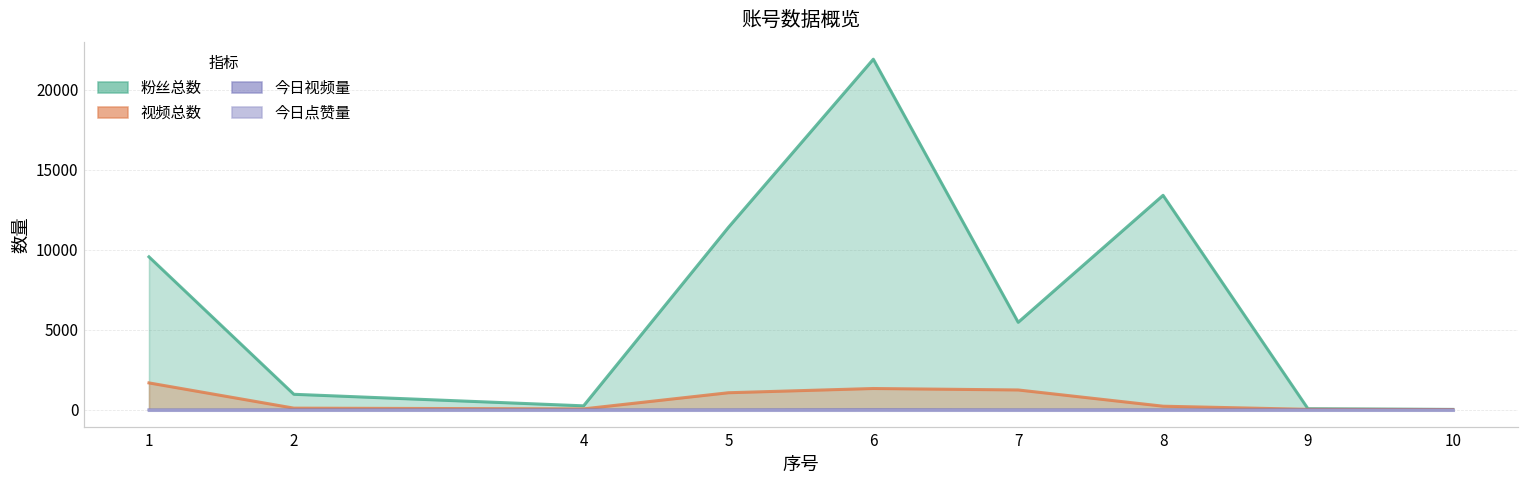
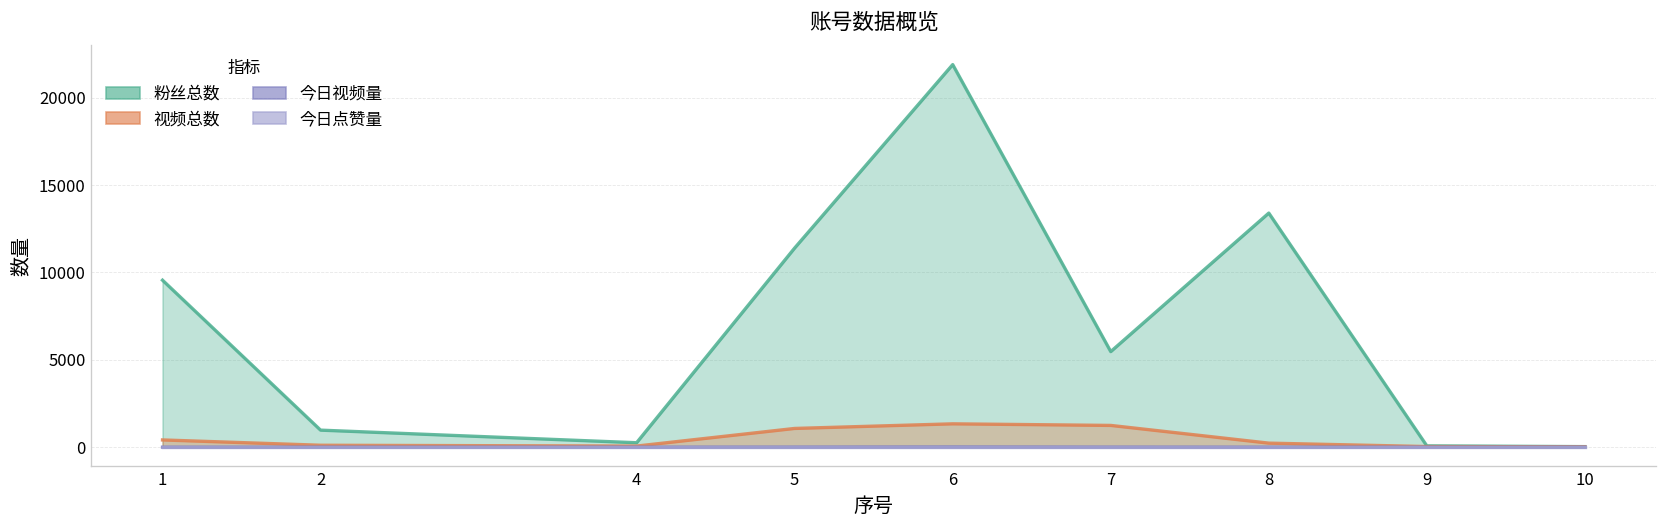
视频总数, 1: 1700 -> 400
